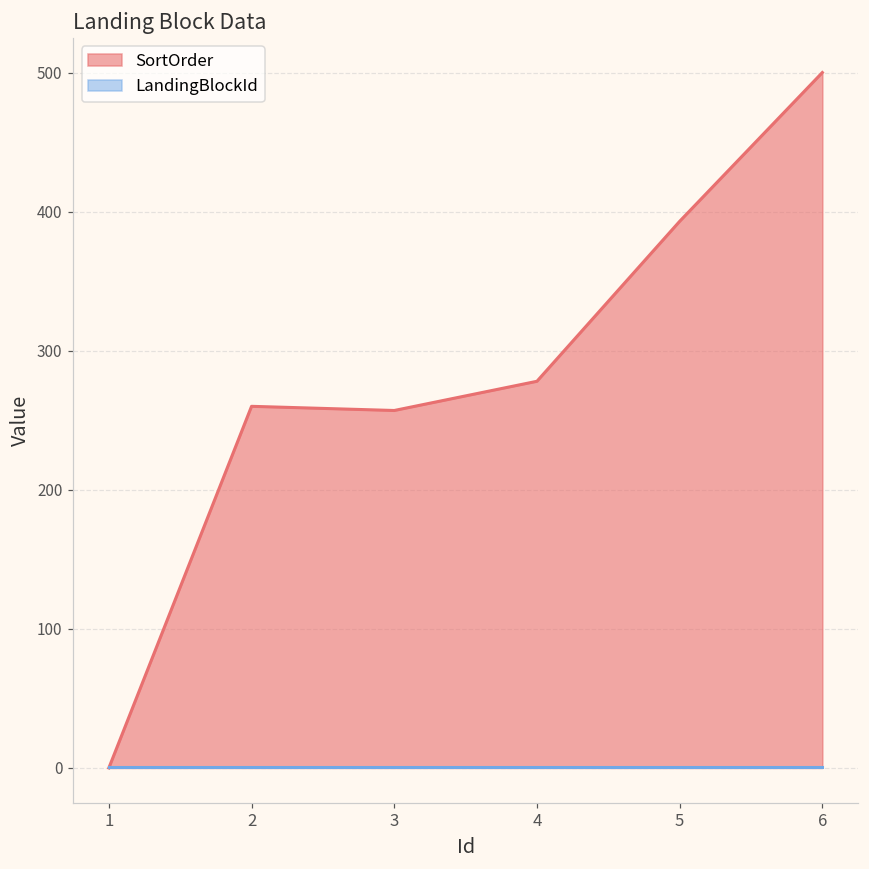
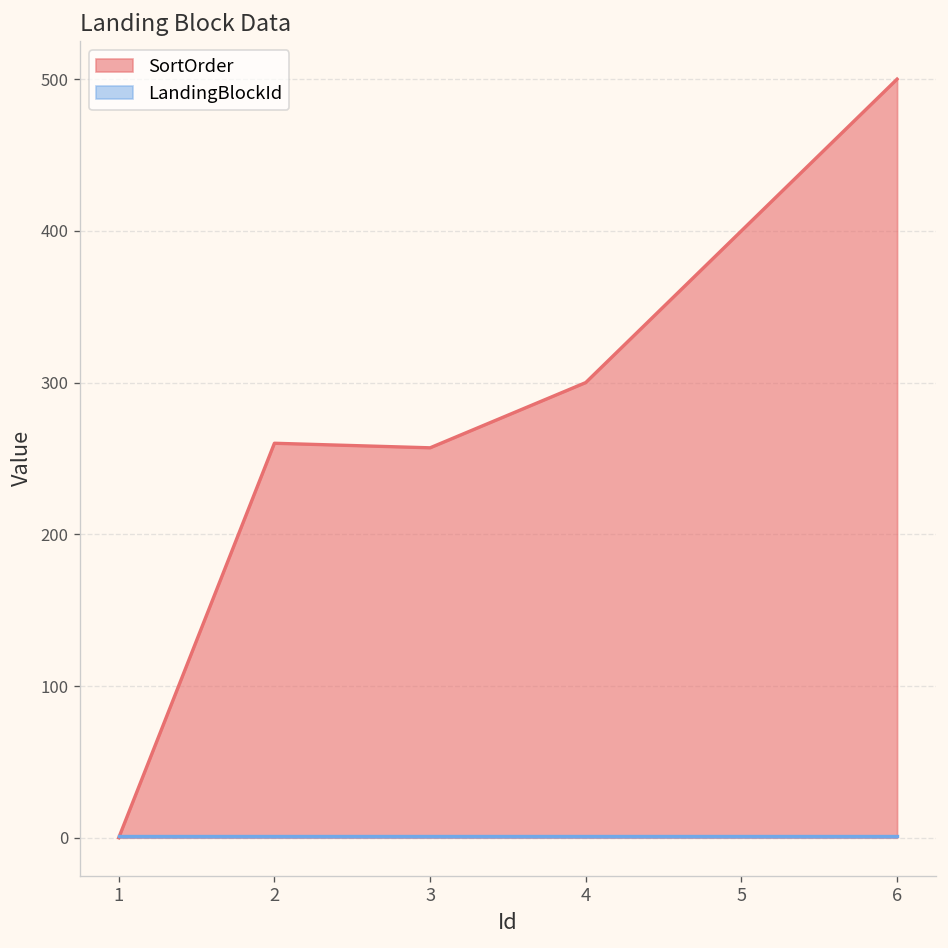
SortOrder, 4: 278 -> 300
SortOrder, 5: 393 -> 400
